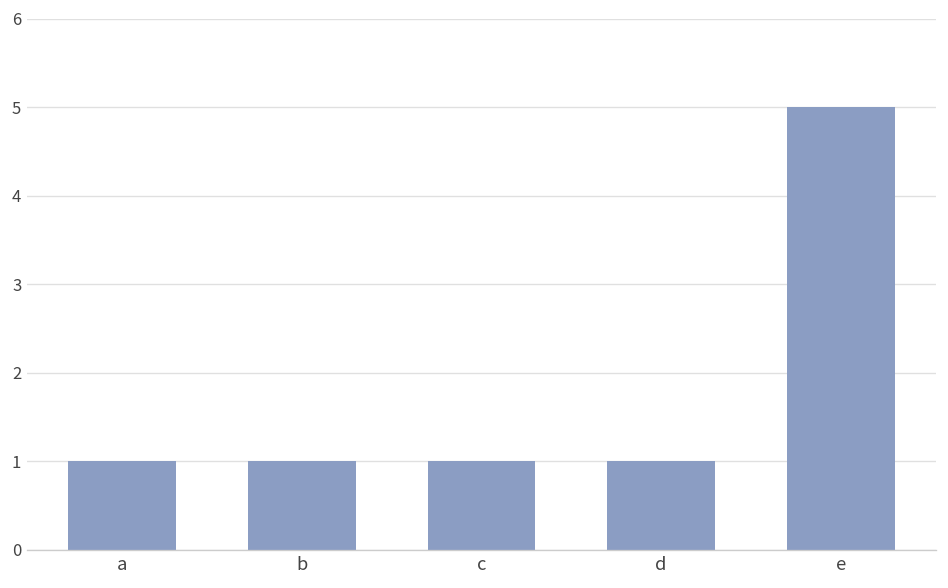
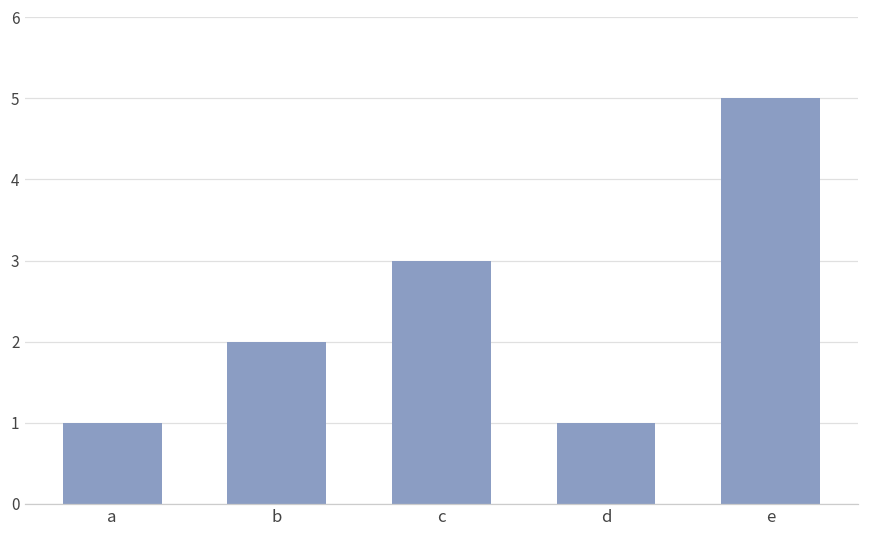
b: 1 -> 2
c: 1 -> 3
